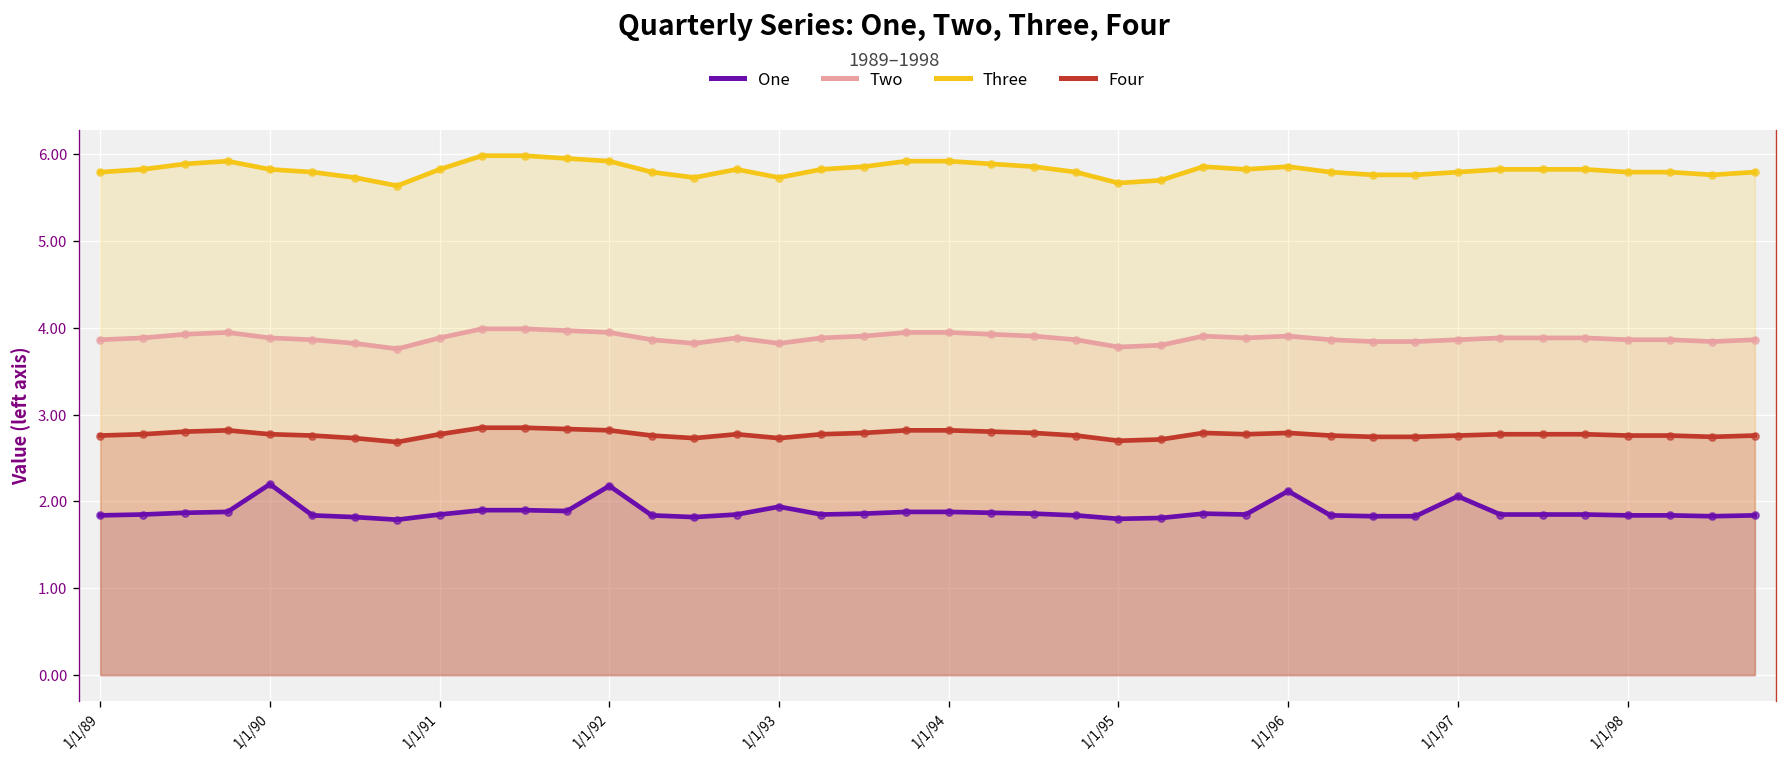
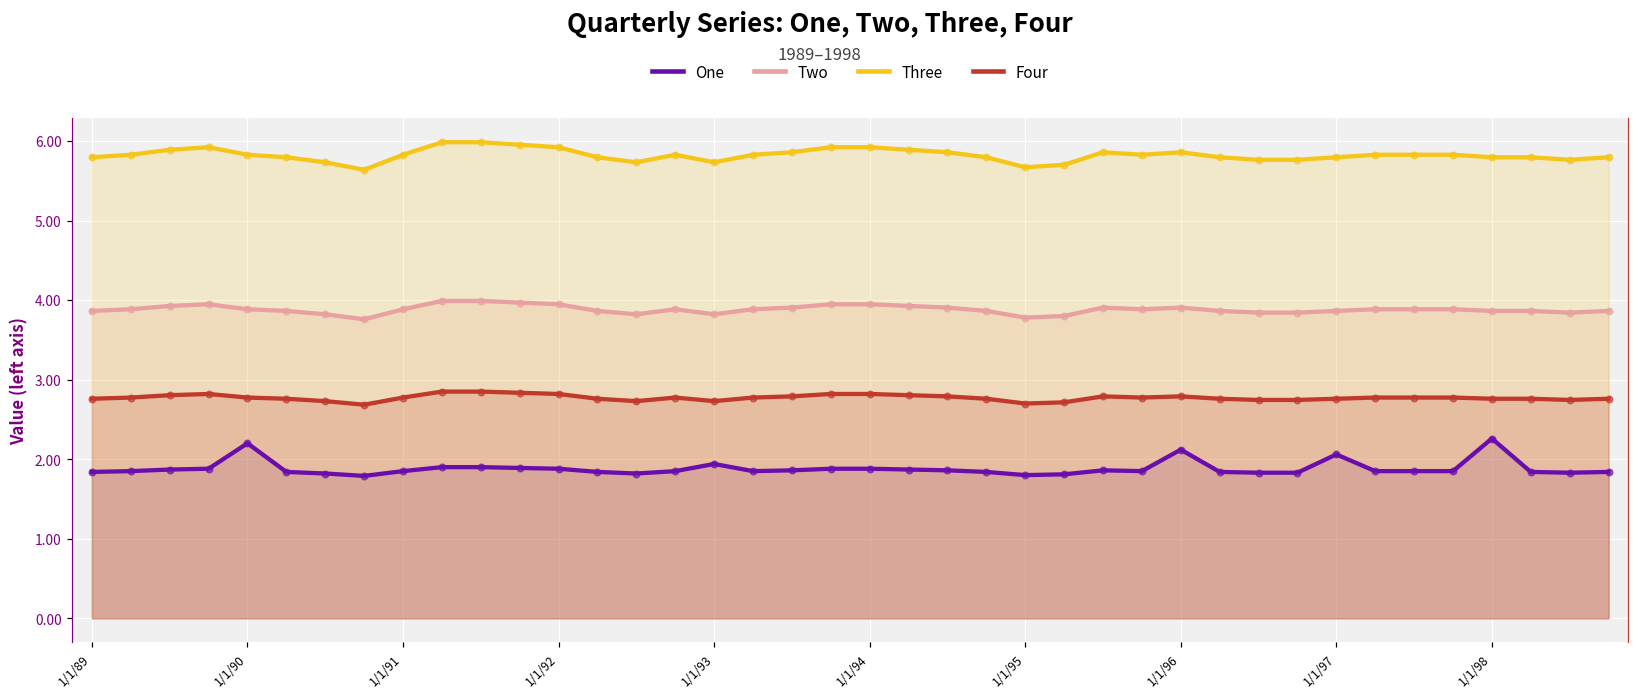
One, 1/1/92: 2.2 -> 1.9
One, 1/1/98: 1.8 -> 2.3
